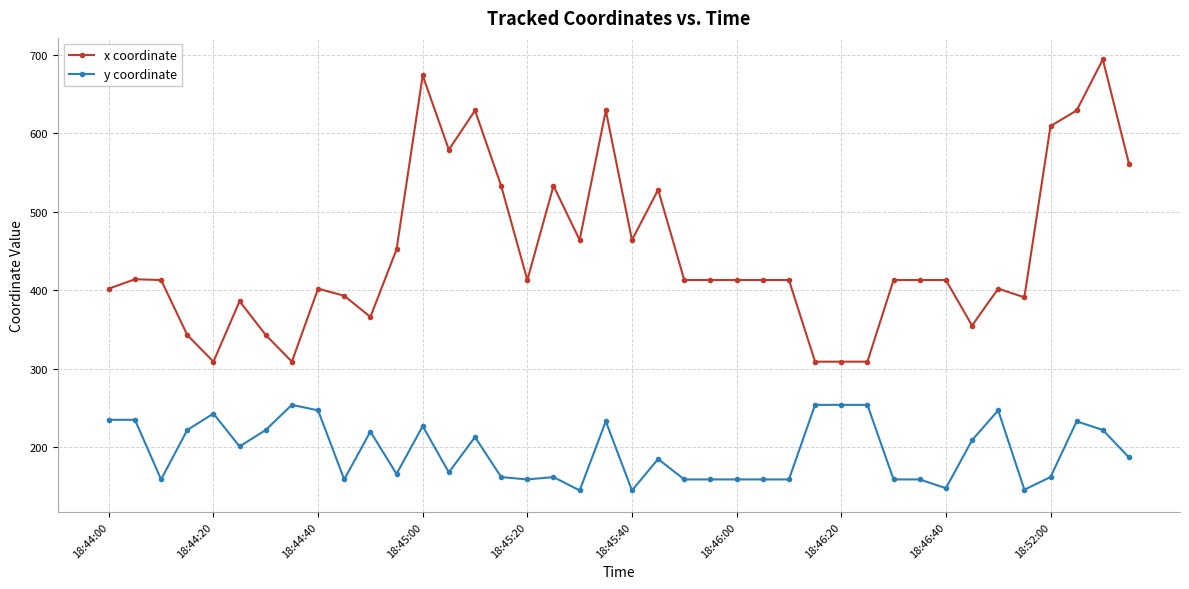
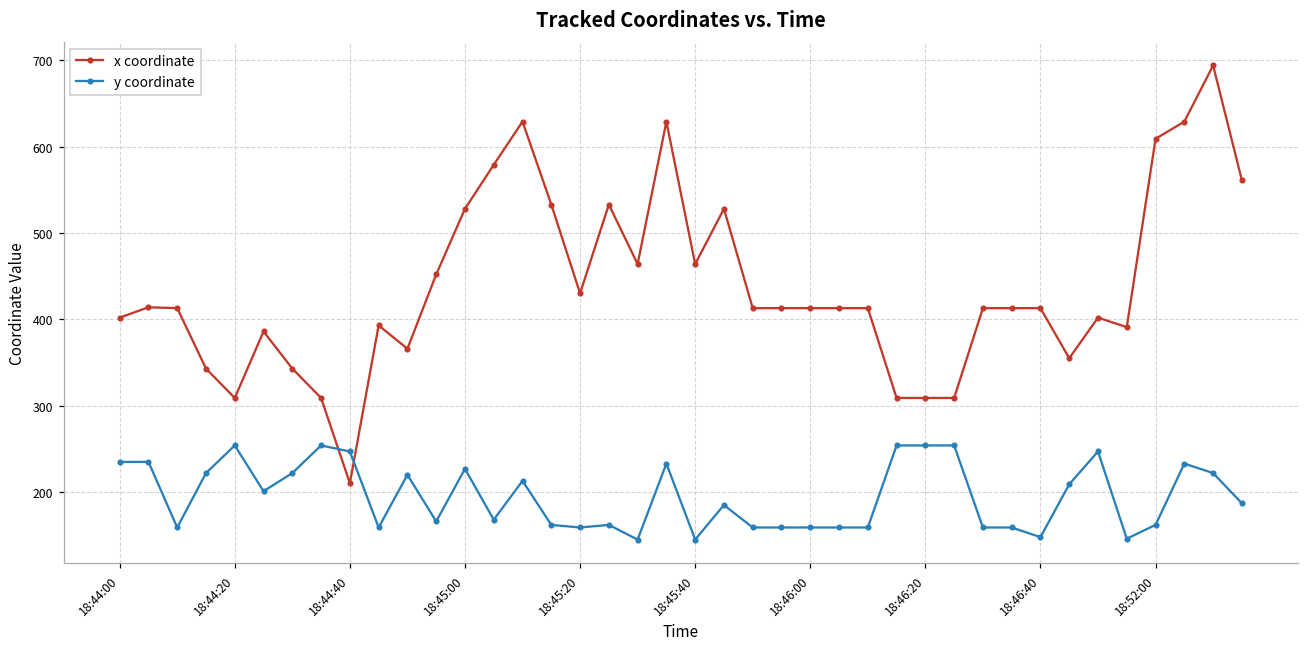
y coordinate, 18:44:20: 240 -> 250
x coordinate, 18:44:40: 400 -> 210
x coordinate, 18:45:00: 670 -> 530
x coordinate, 18:45:20: 410 -> 430
